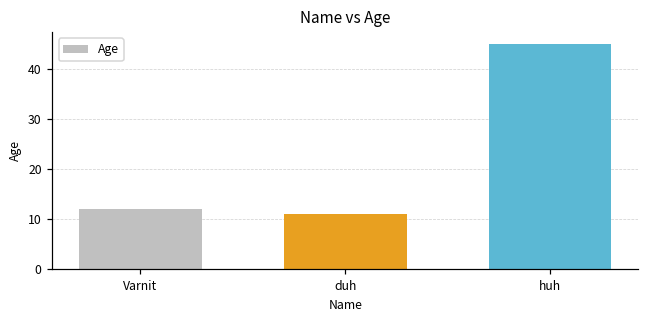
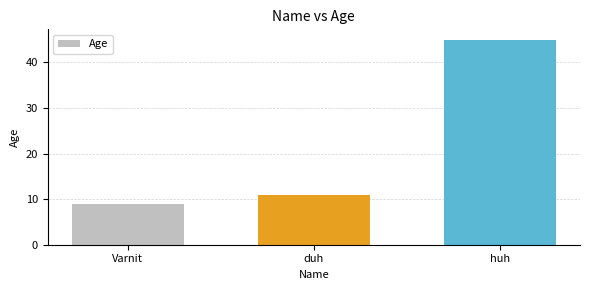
Varnit: 12 -> 9
